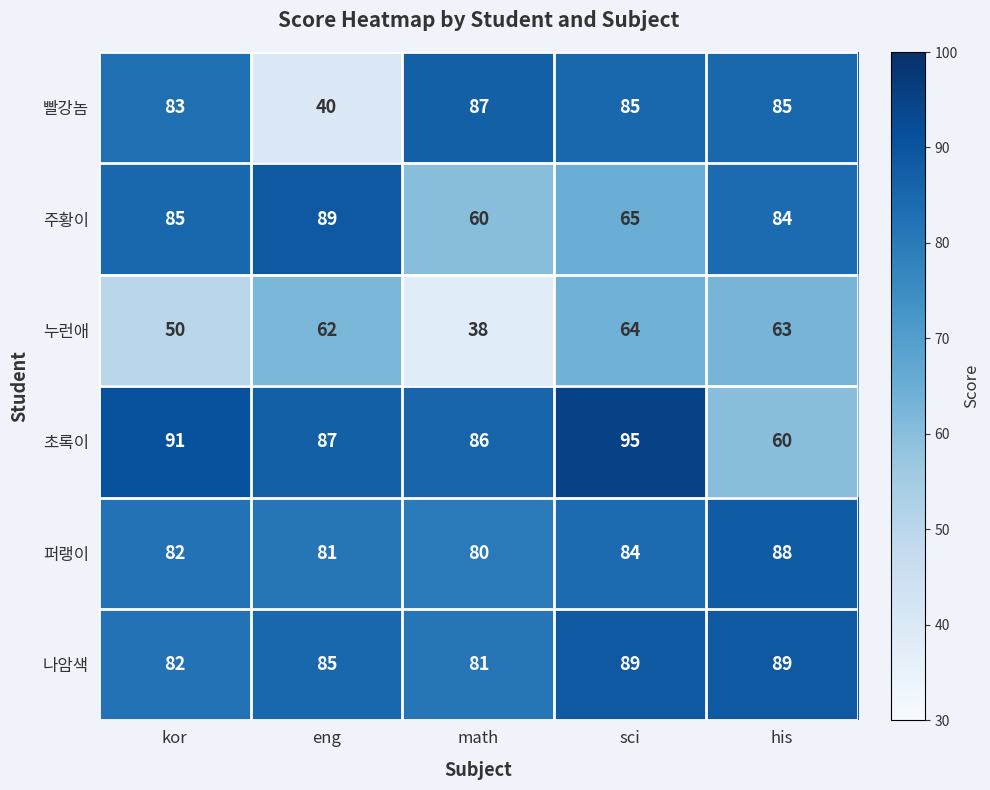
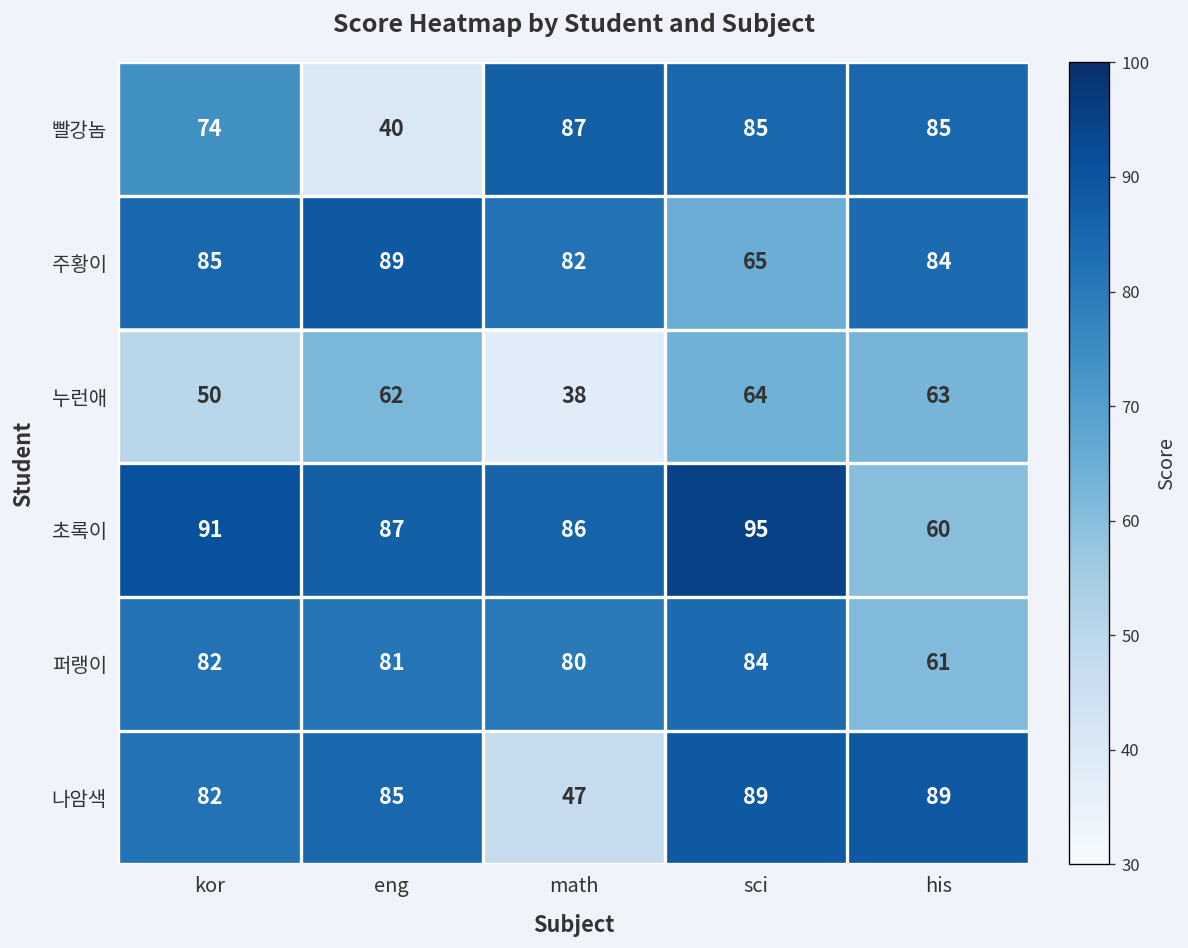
빨강놈, kor: 83 -> 74
주황이, math: 60 -> 82
퍼랭이, his: 88 -> 61
나암색, math: 81 -> 47
